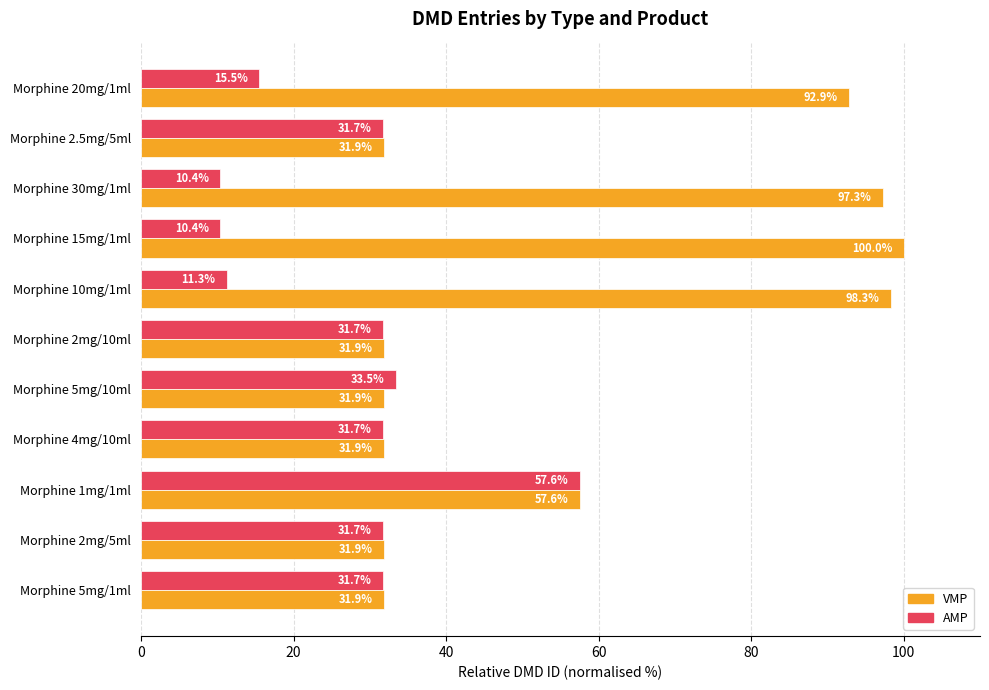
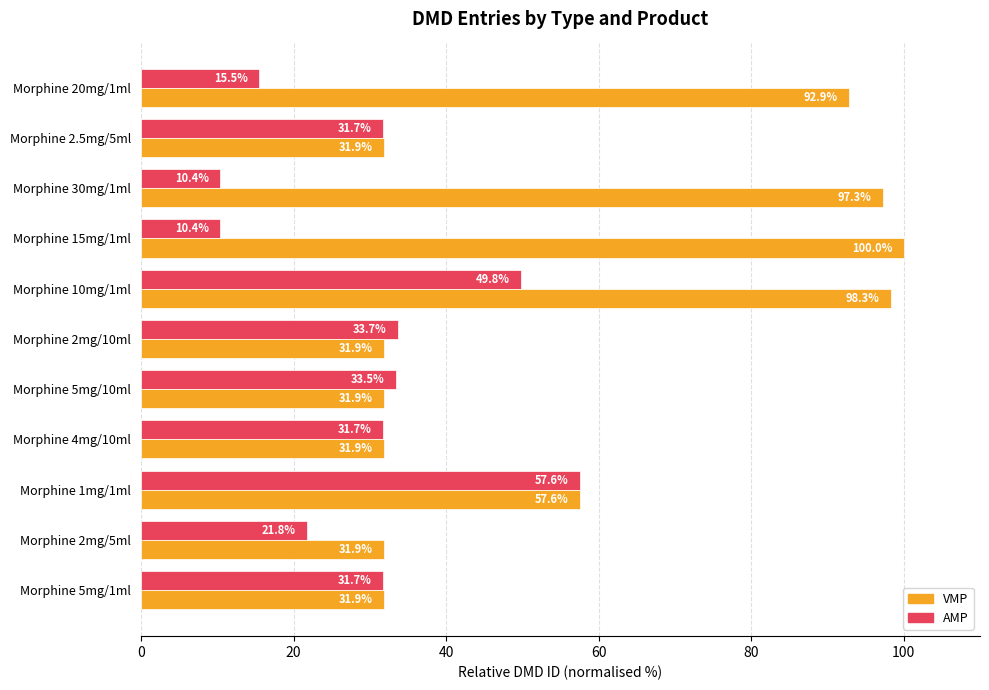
AMP, Morphine 10mg/1ml: 11.3% -> 49.8%
AMP, Morphine 2mg/10ml: 31.7% -> 33.7%
AMP, Morphine 2mg/5ml: 31.7% -> 21.8%
